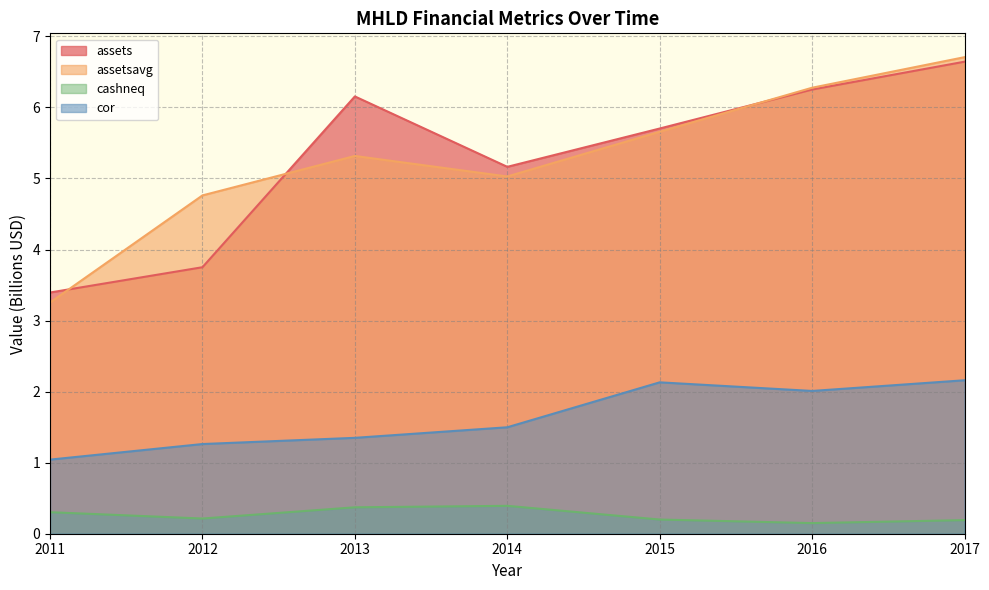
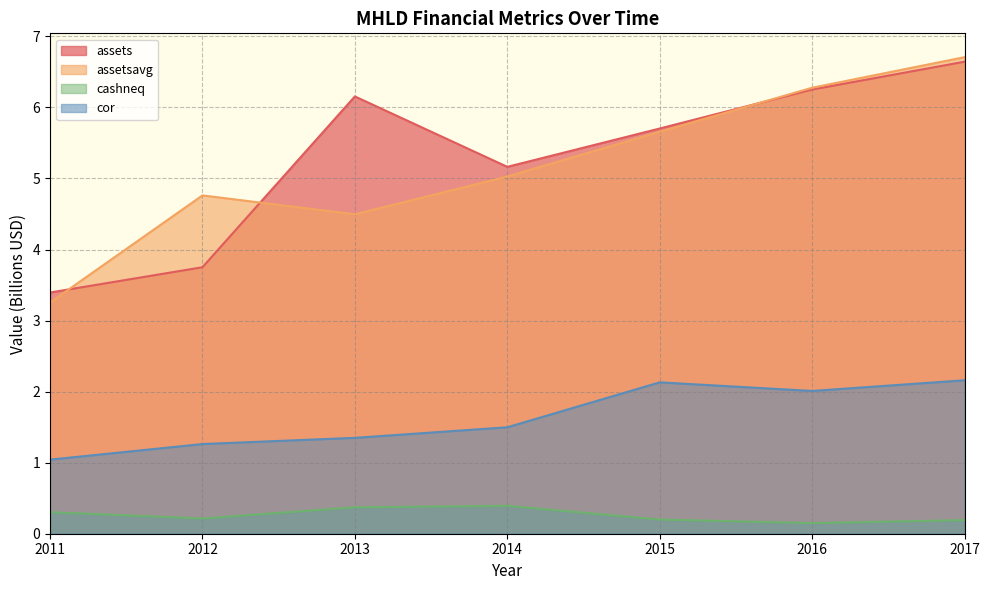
assetsavg, 2013: 5.3 -> 4.5
